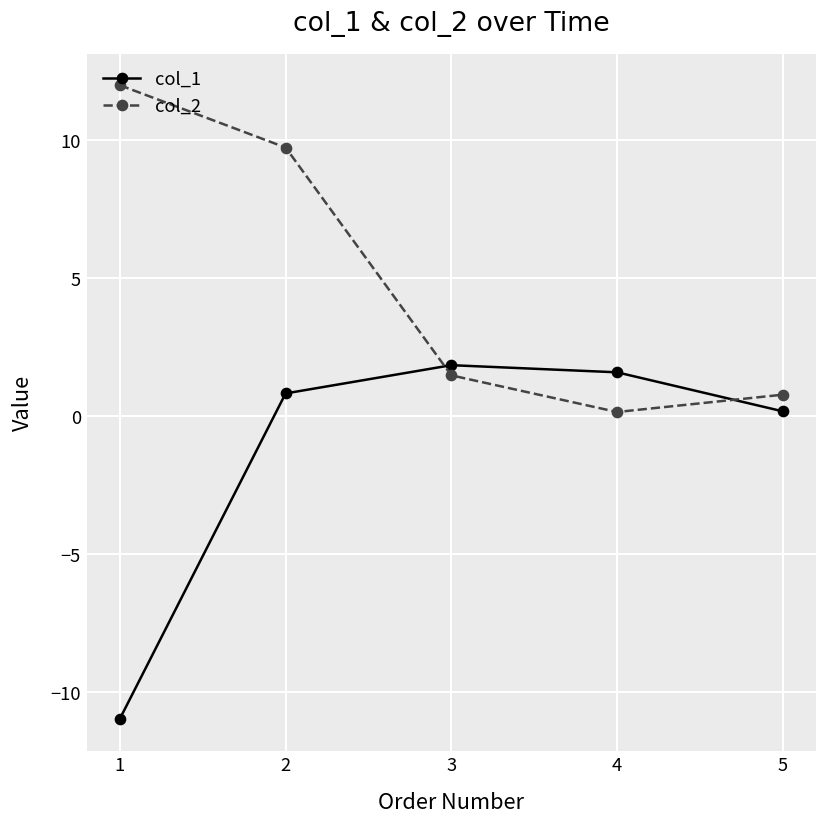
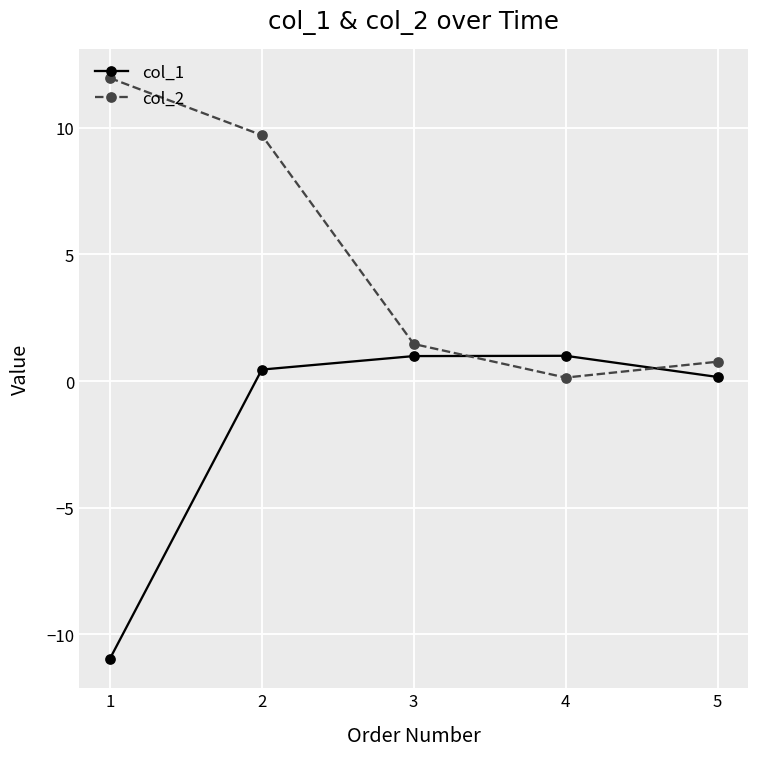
col_1, 2: 0.8 -> 0.5
col_1, 3: 1.8 -> 1.0
col_1, 4: 1.6 -> 1.0
